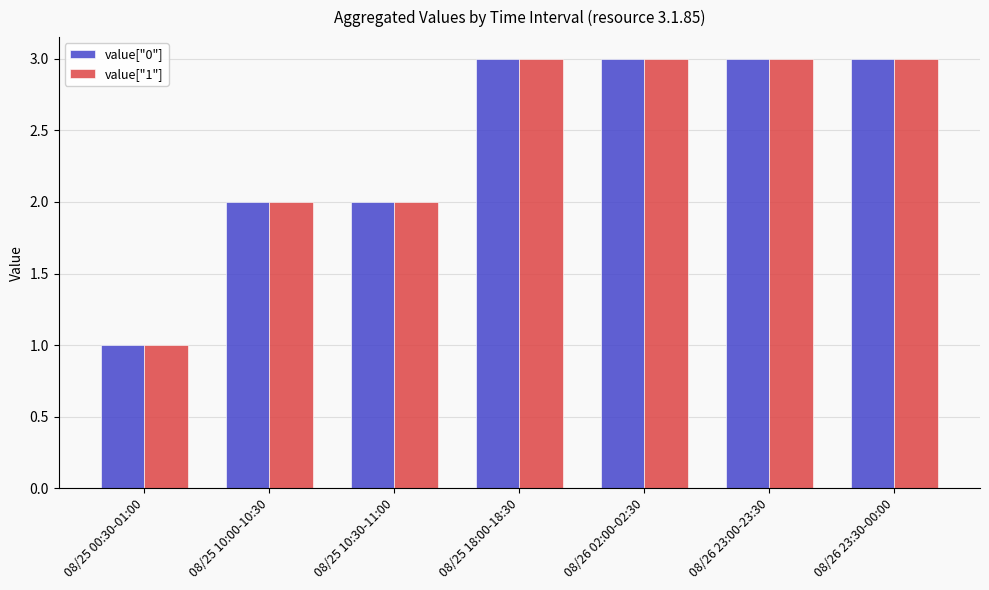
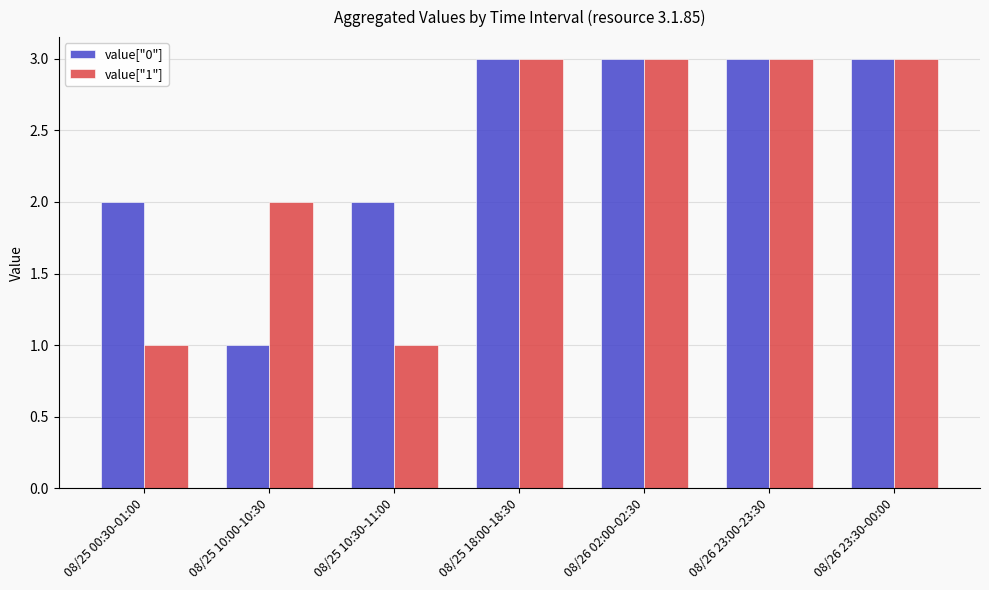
value["0"], 08/25 00:30-01:00: 1 -> 2
value["0"], 08/25 10:00-10:30: 2 -> 1
value["1"], 08/25 10:30-11:00: 2 -> 1
